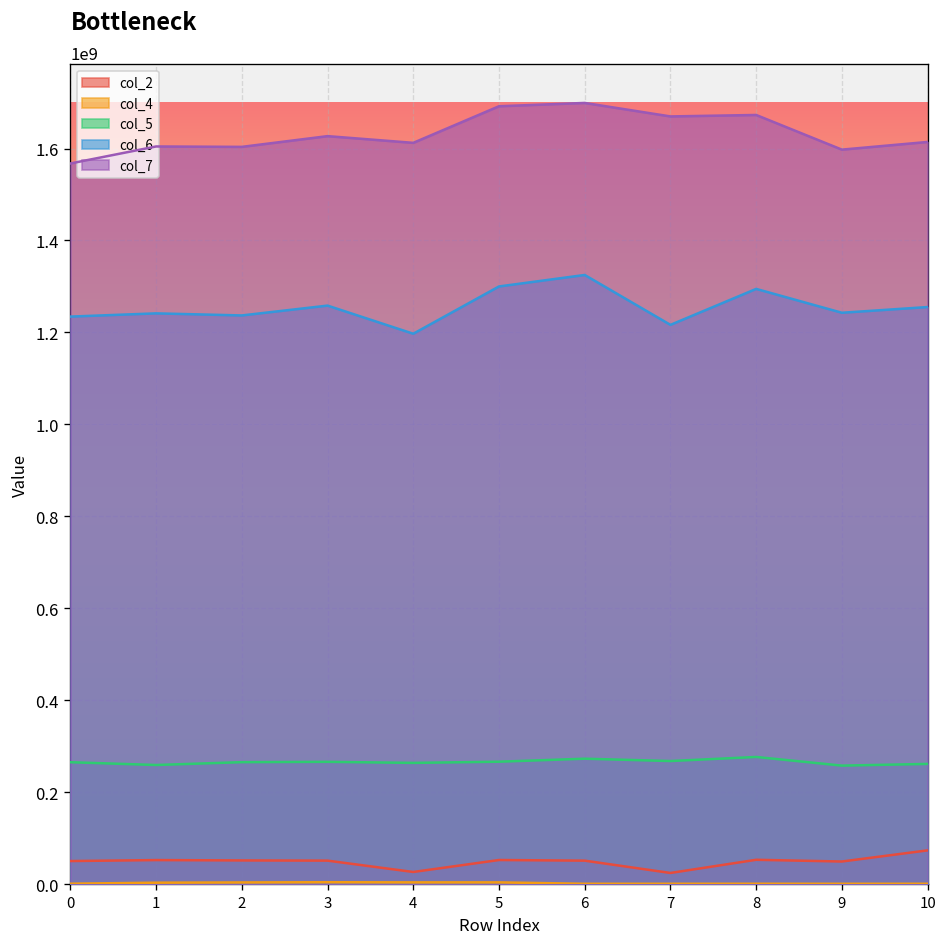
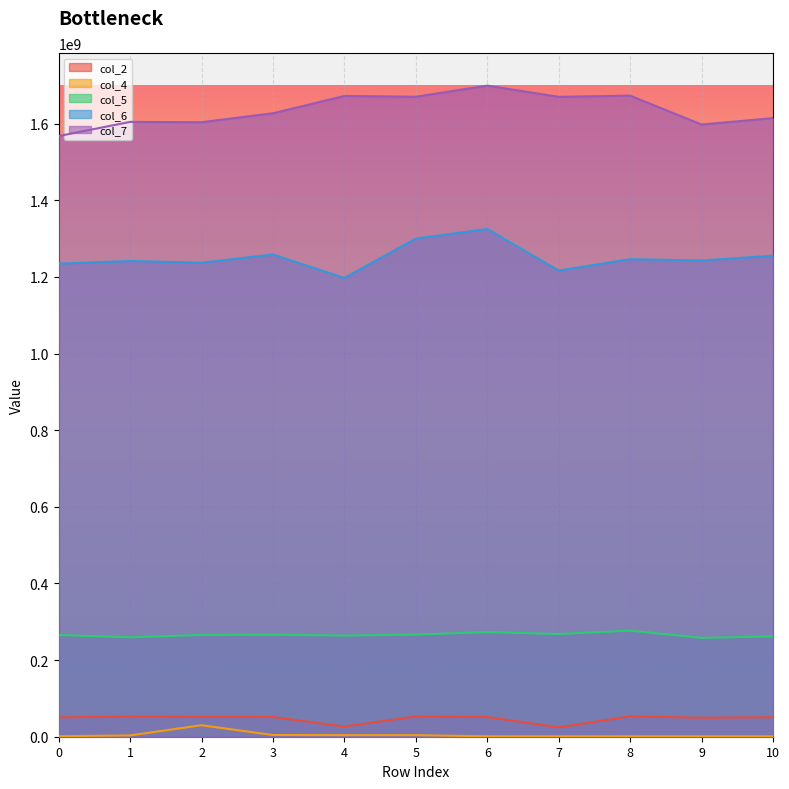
col_4, 2: 0 -> 30000000
col_7, 4: 1610000000 -> 1670000000
col_7, 5: 1690000000 -> 1670000000
col_6, 8: 1290000000 -> 1250000000
col_2, 10: 70000000 -> 50000000
